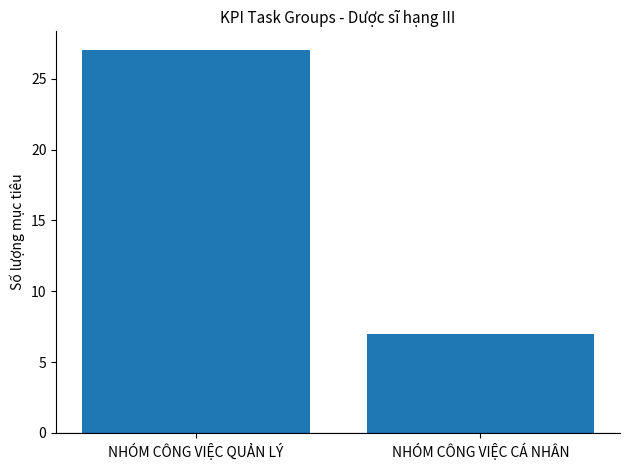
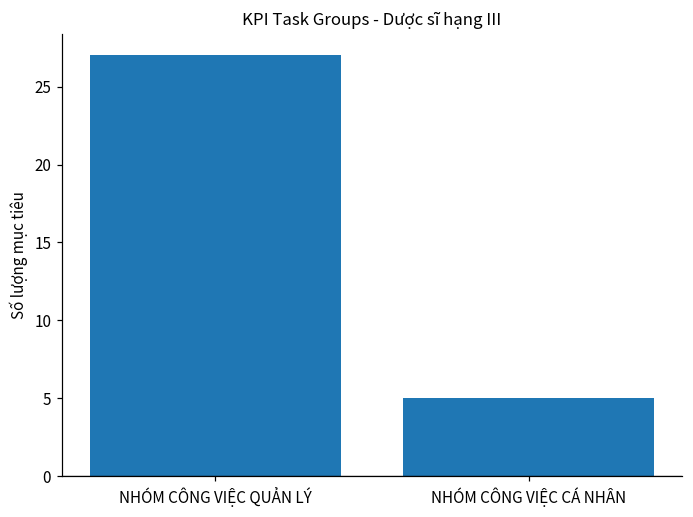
NHÓM CÔNG VIỆC CÁ NHÂN: 7 -> 5
